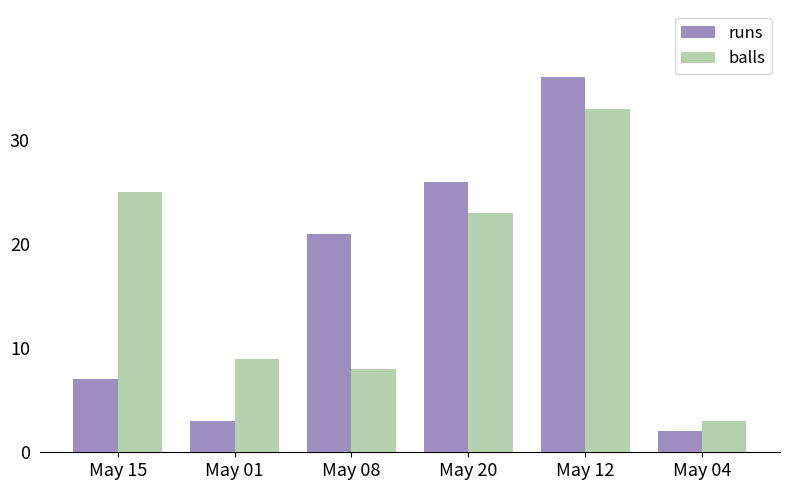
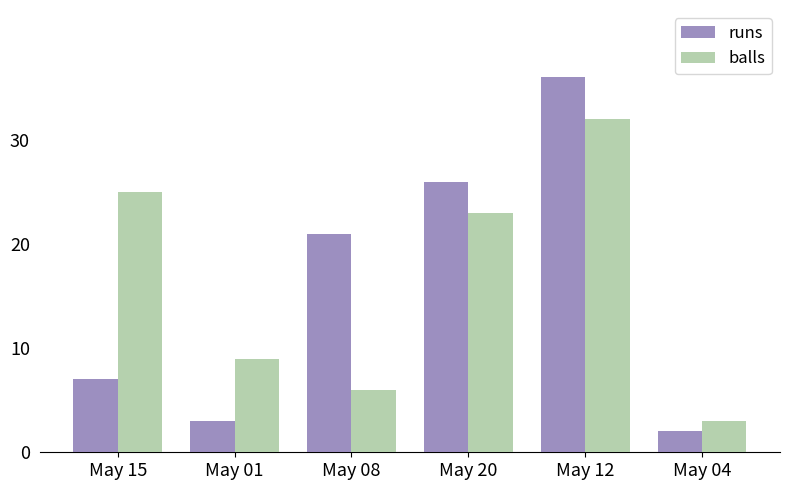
balls, May 08: 8 -> 6
balls, May 12: 33 -> 32
